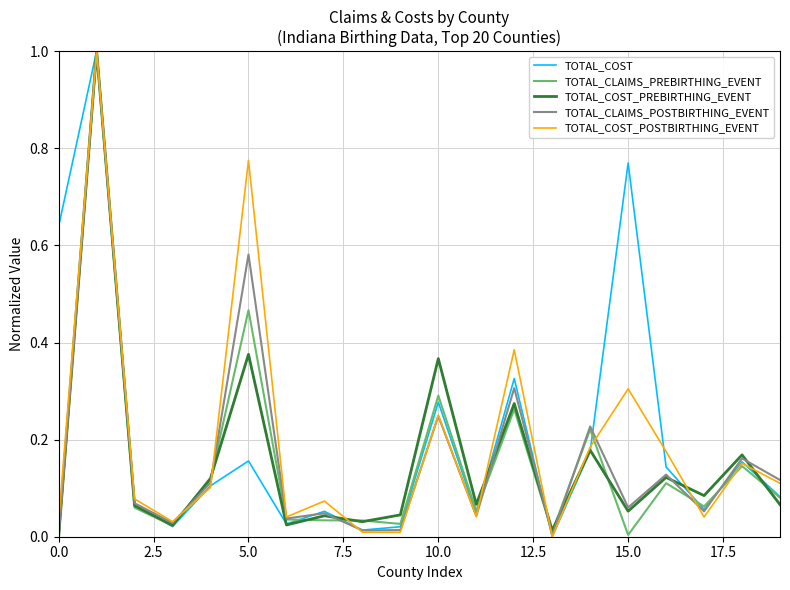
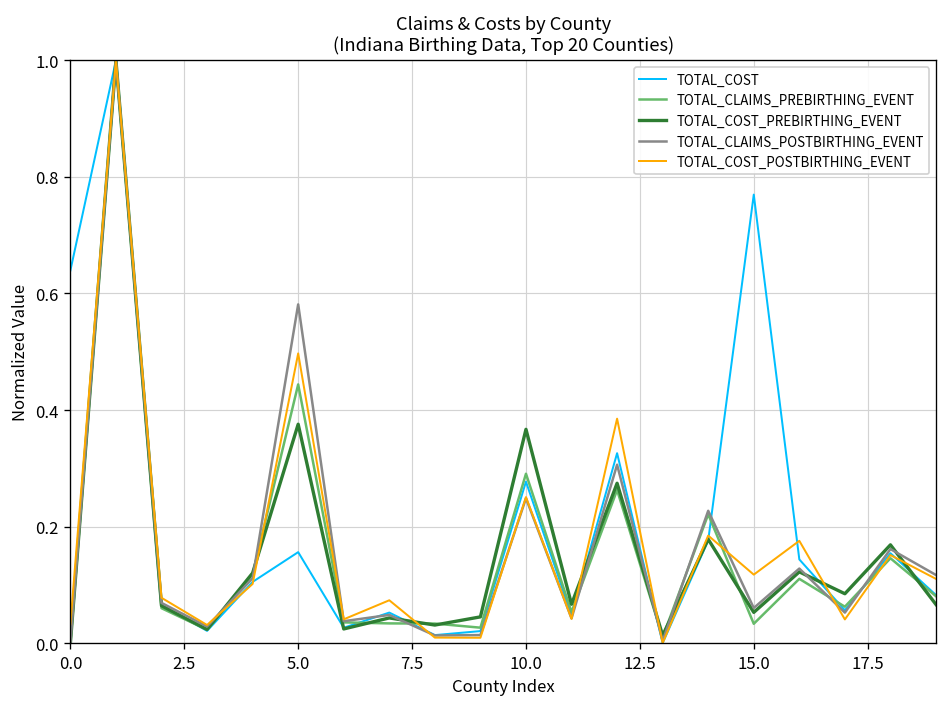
TOTAL_CLAIMS_PREBIRTHING_EVENT, 5.0: 0.47 -> 0.44
TOTAL_COST_POSTBIRTHING_EVENT, 5.0: 0.78 -> 0.50
TOTAL_CLAIMS_PREBIRTHING_EVENT, 15.0: 0.00 -> 0.03
TOTAL_COST_POSTBIRTHING_EVENT, 15.0: 0.30 -> 0.12
